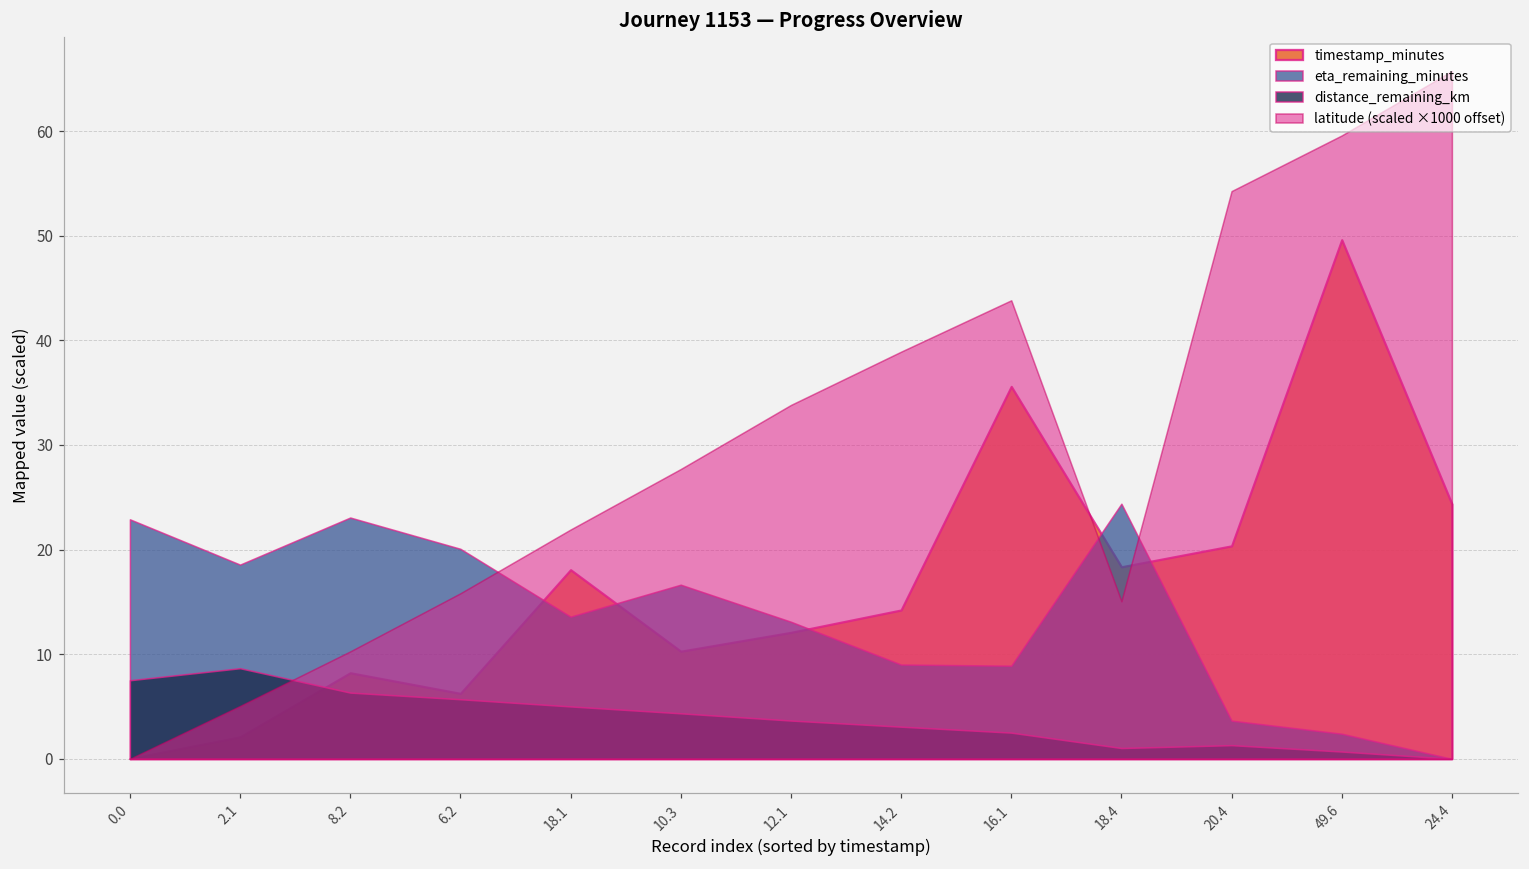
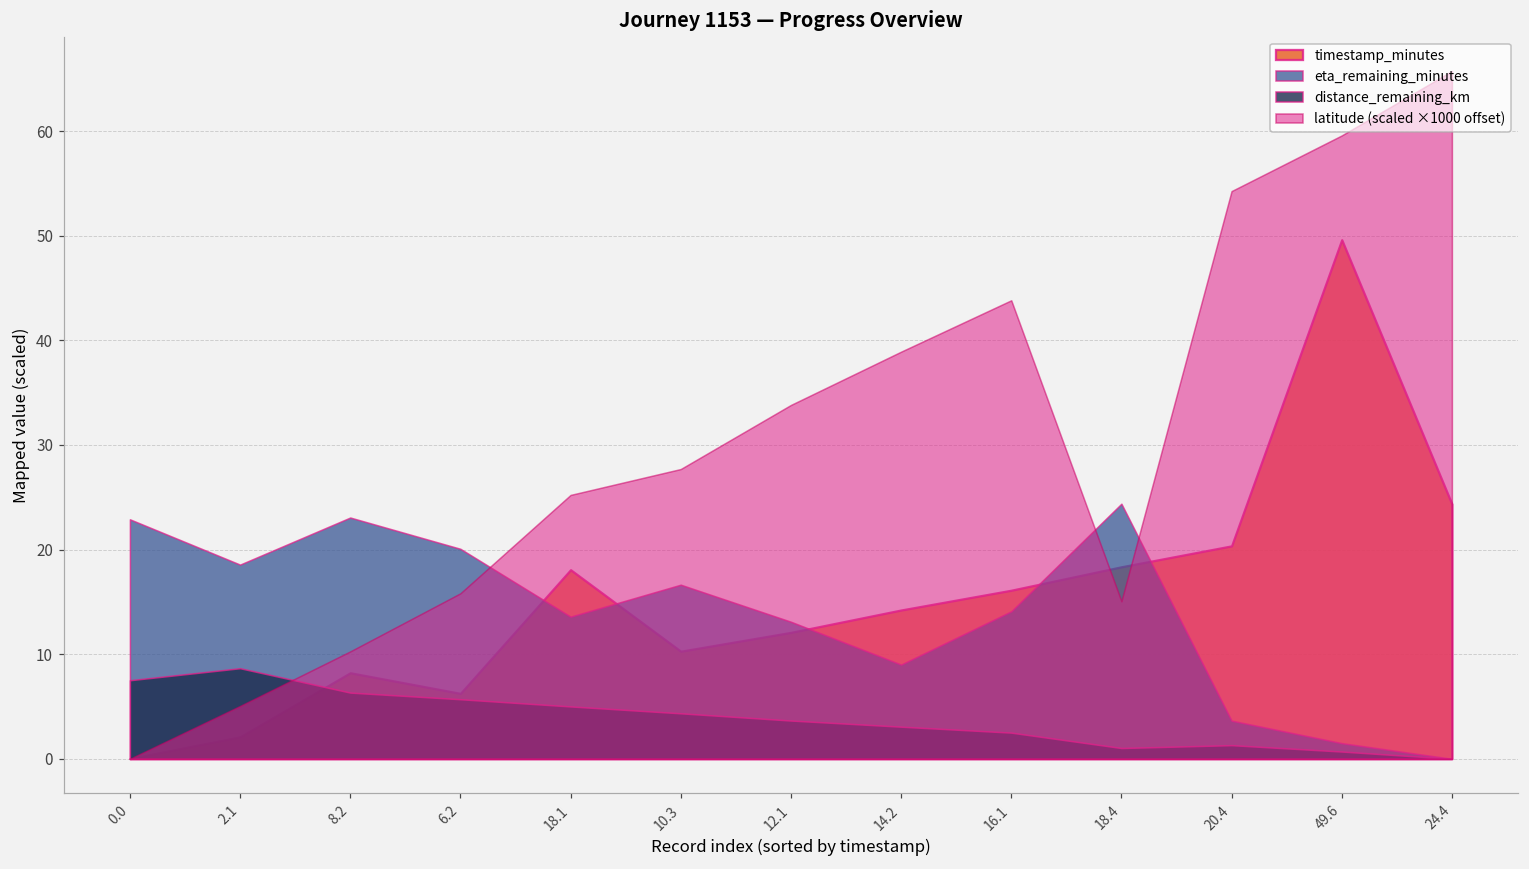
latitude (scaled ×1000 offset), 18.1: 22 -> 25
timestamp_minutes, 16.1: 36 -> 16
eta_remaining_minutes, 16.1: 9 -> 14
eta_remaining_minutes, 49.6: 2.4 -> 1.5
